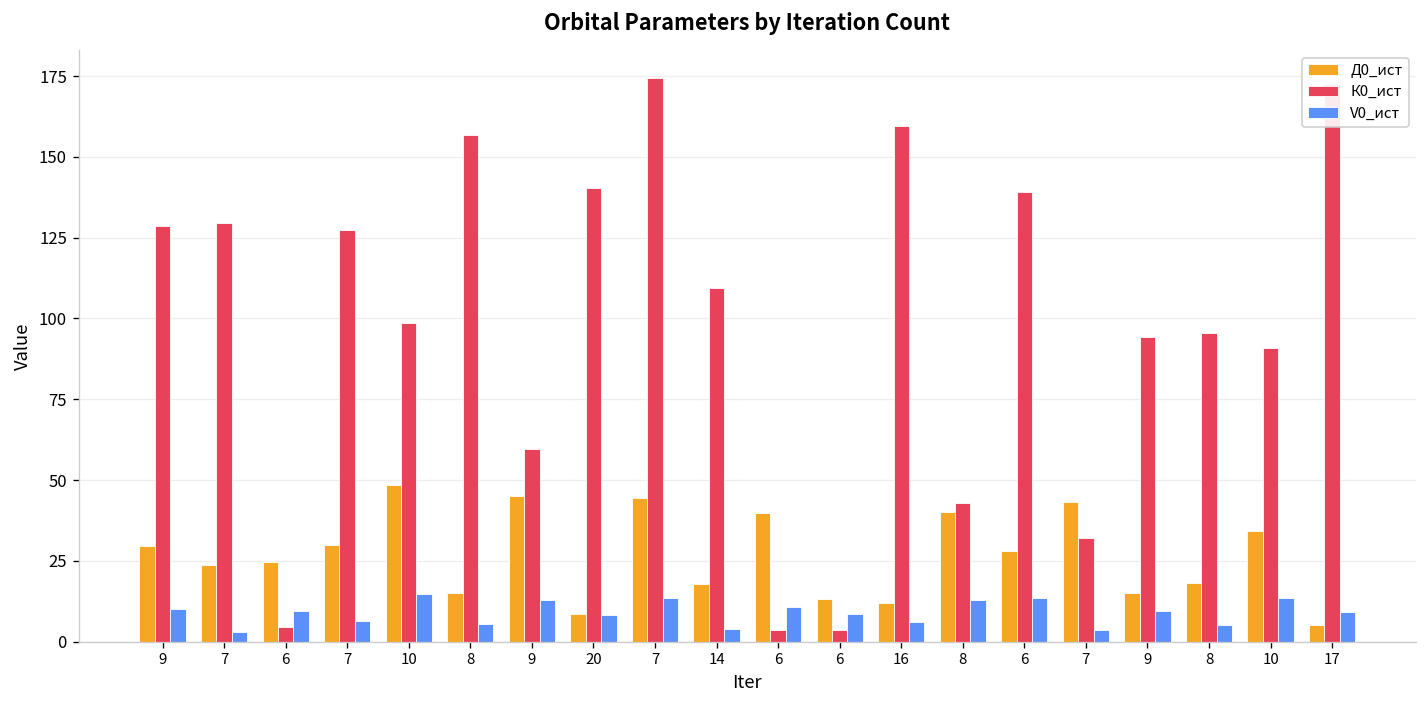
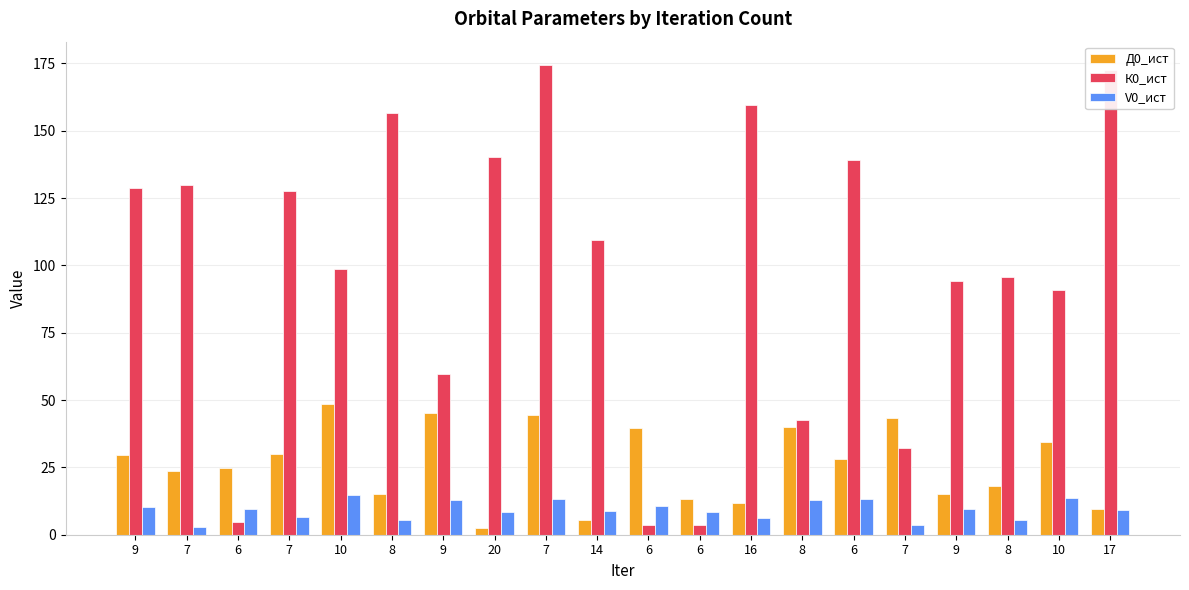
Д0_ист, 20: 8 -> 2
Д0_ист, 14: 18 -> 5
V0_ист, 14: 4 -> 9
Д0_ист, 17: 5 -> 9
